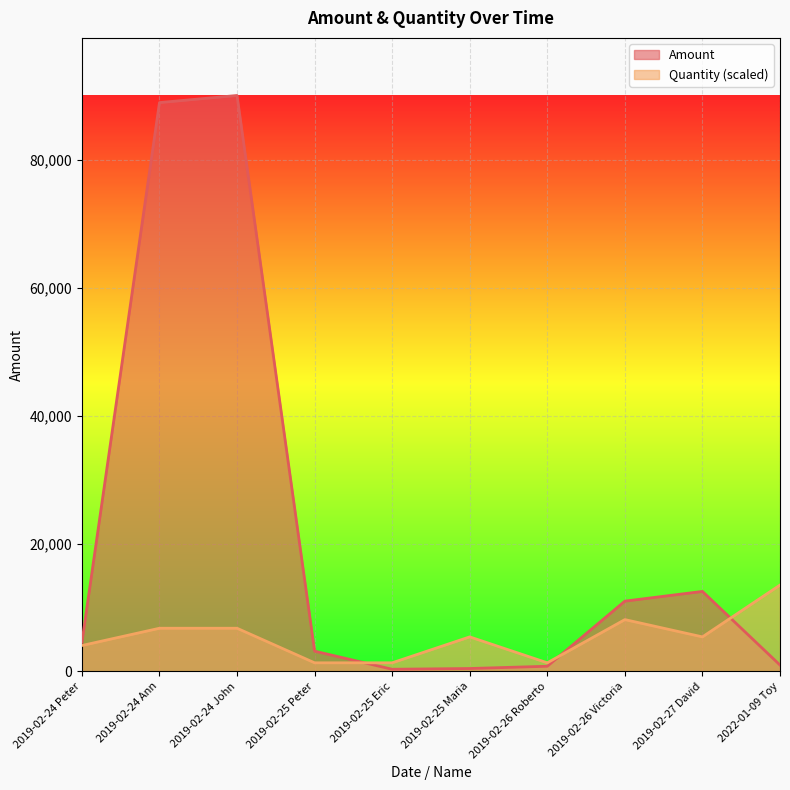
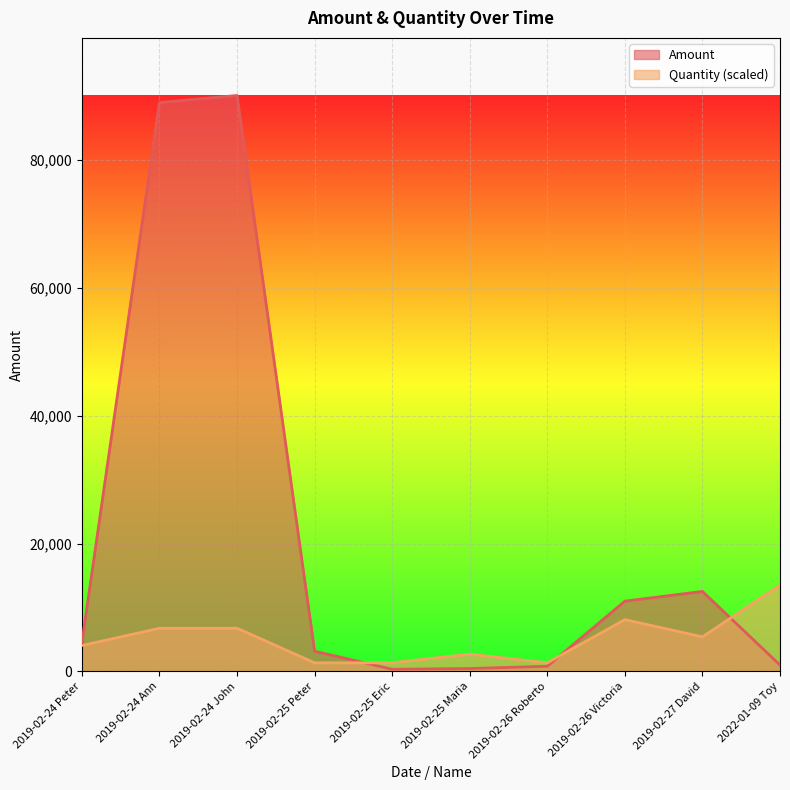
Quantity (scaled), 2019-02-25 Maria: 5,000 -> 3,000
